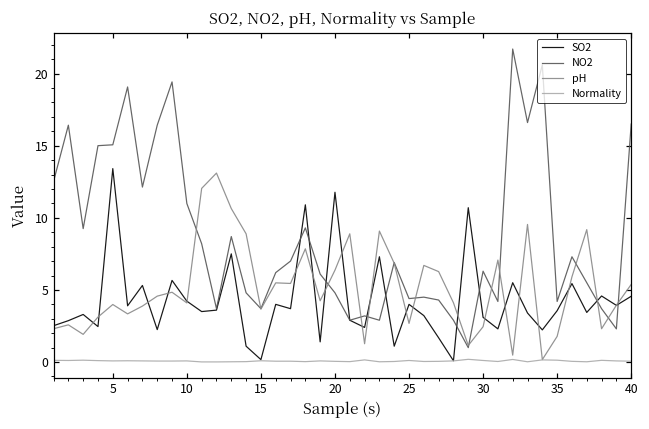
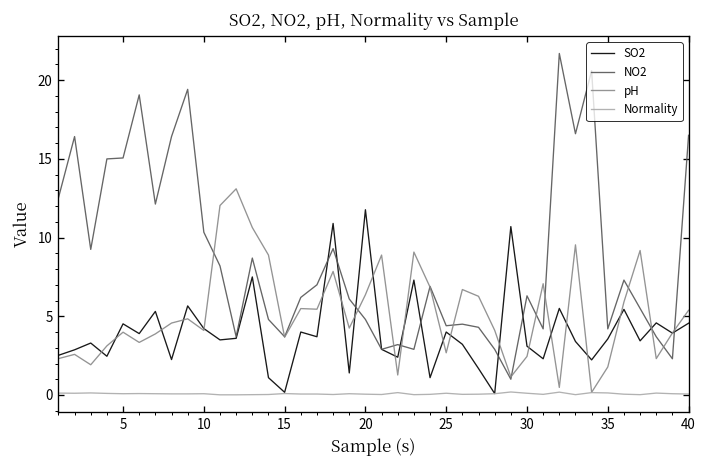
SO2, 5: 13.4 -> 4.5
NO2, 10: 11.0 -> 10.3
